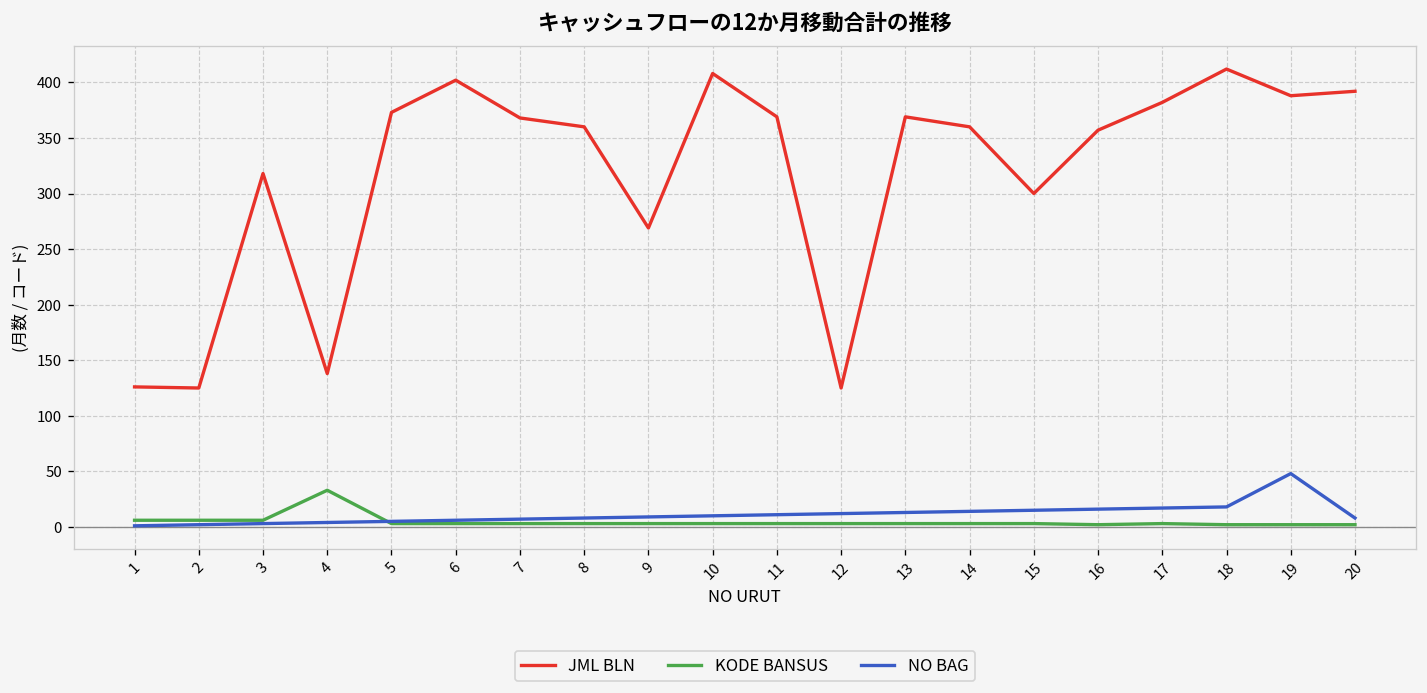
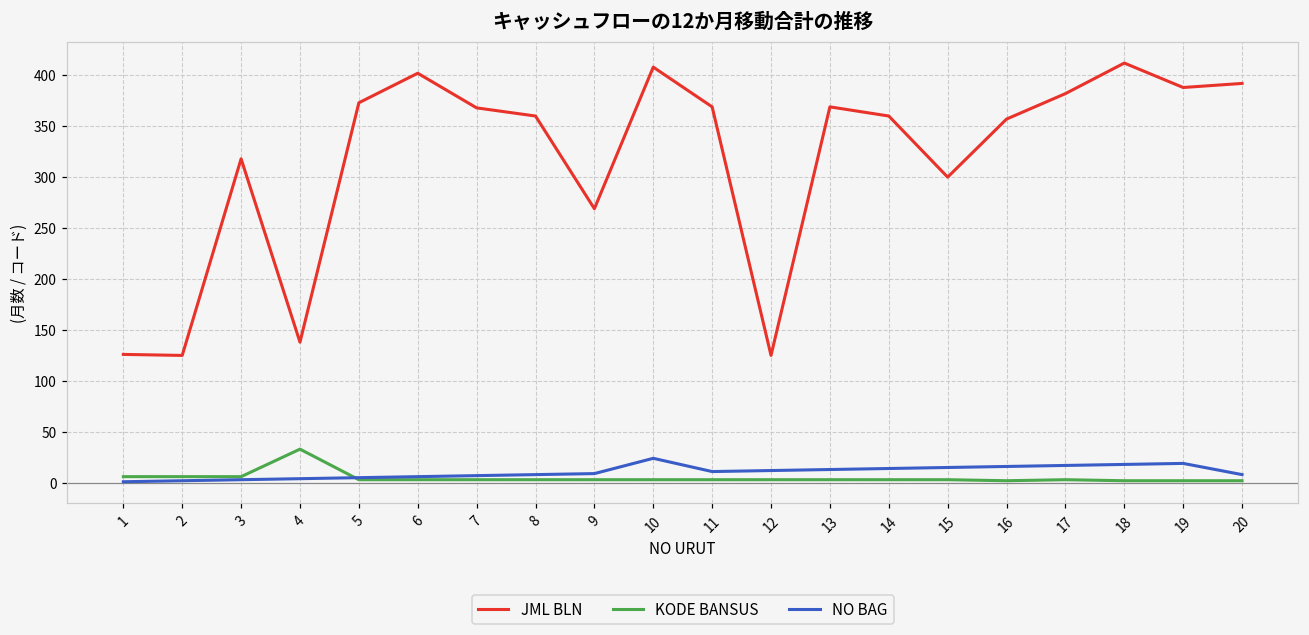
NO BAG, 10: 10 -> 20
NO BAG, 19: 50 -> 20
